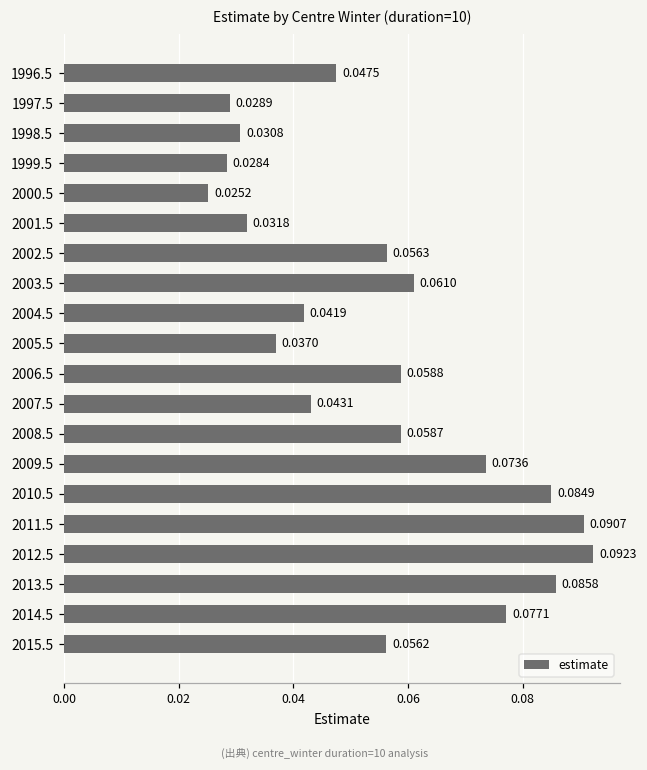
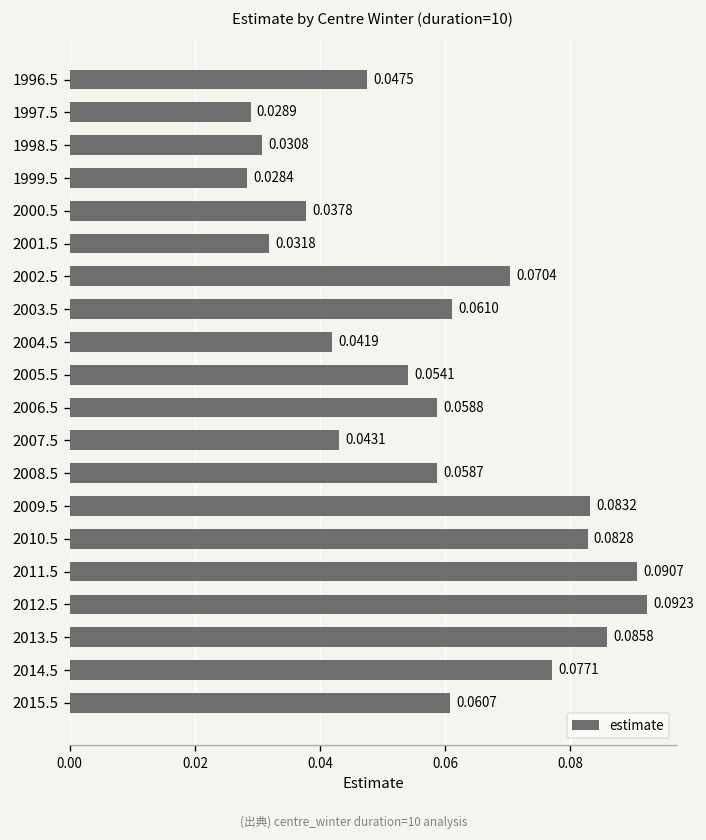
2000.5: 0.0252 -> 0.0378
2002.5: 0.0563 -> 0.0704
2005.5: 0.0370 -> 0.0541
2009.5: 0.0736 -> 0.0832
2010.5: 0.0849 -> 0.0828
2015.5: 0.0562 -> 0.0607
